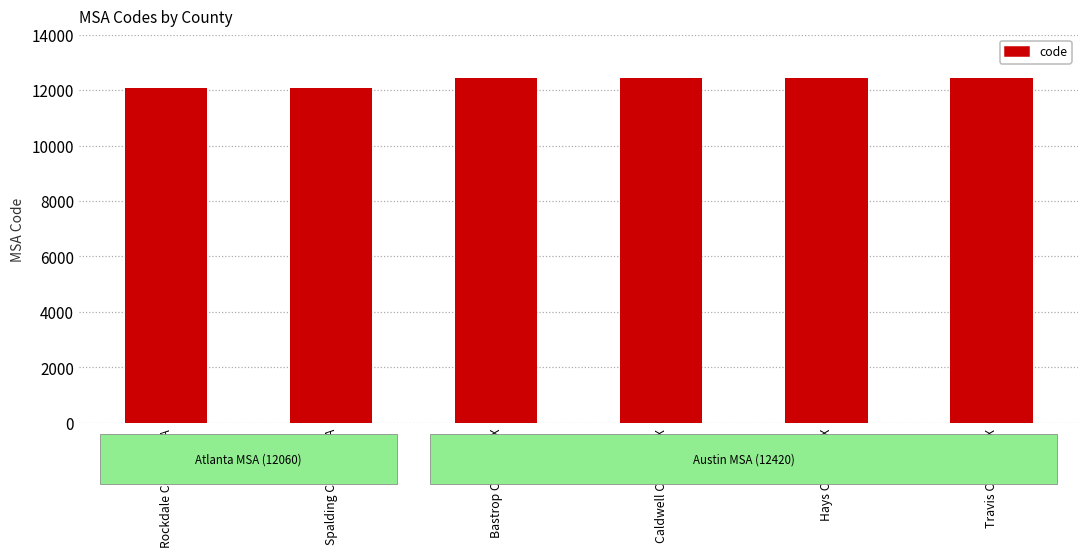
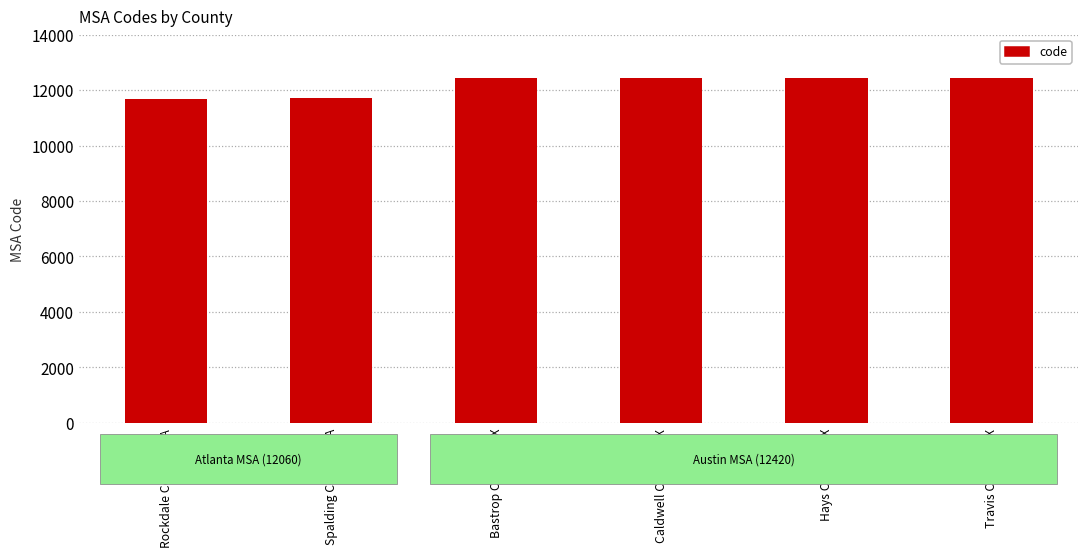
Rockdale County, GA: 12100 -> 11700
Spalding County, GA: 12100 -> 11700
